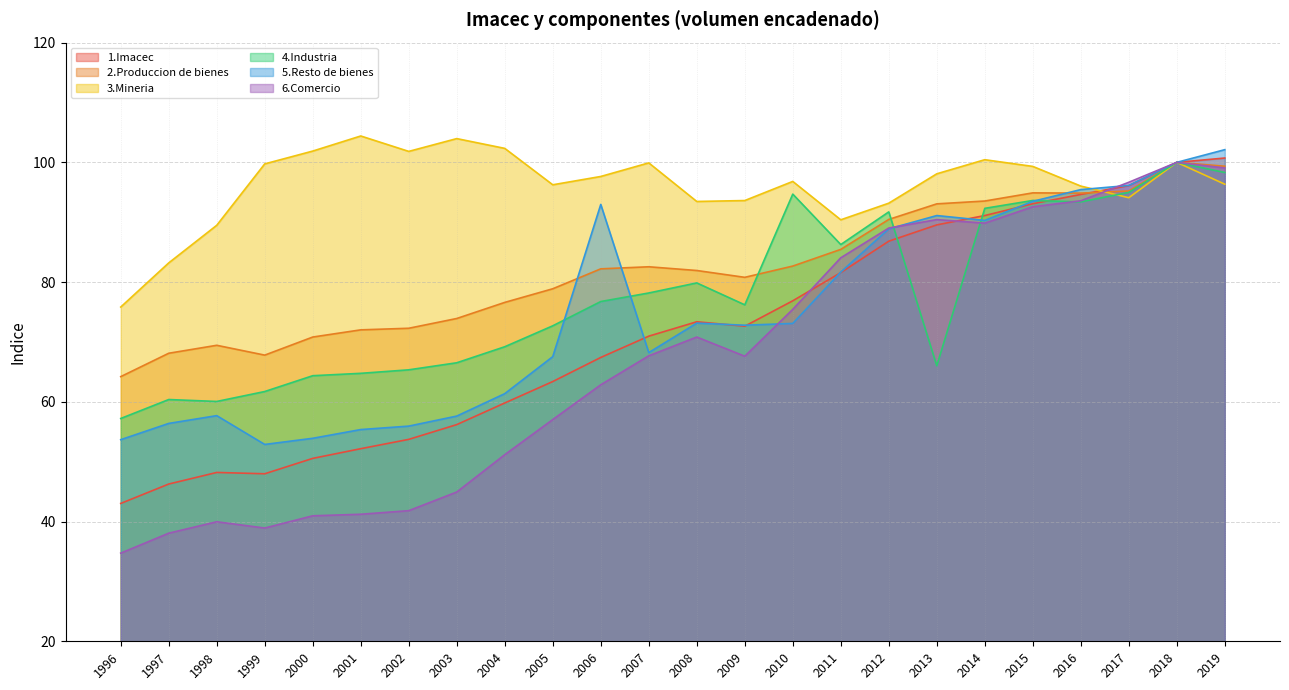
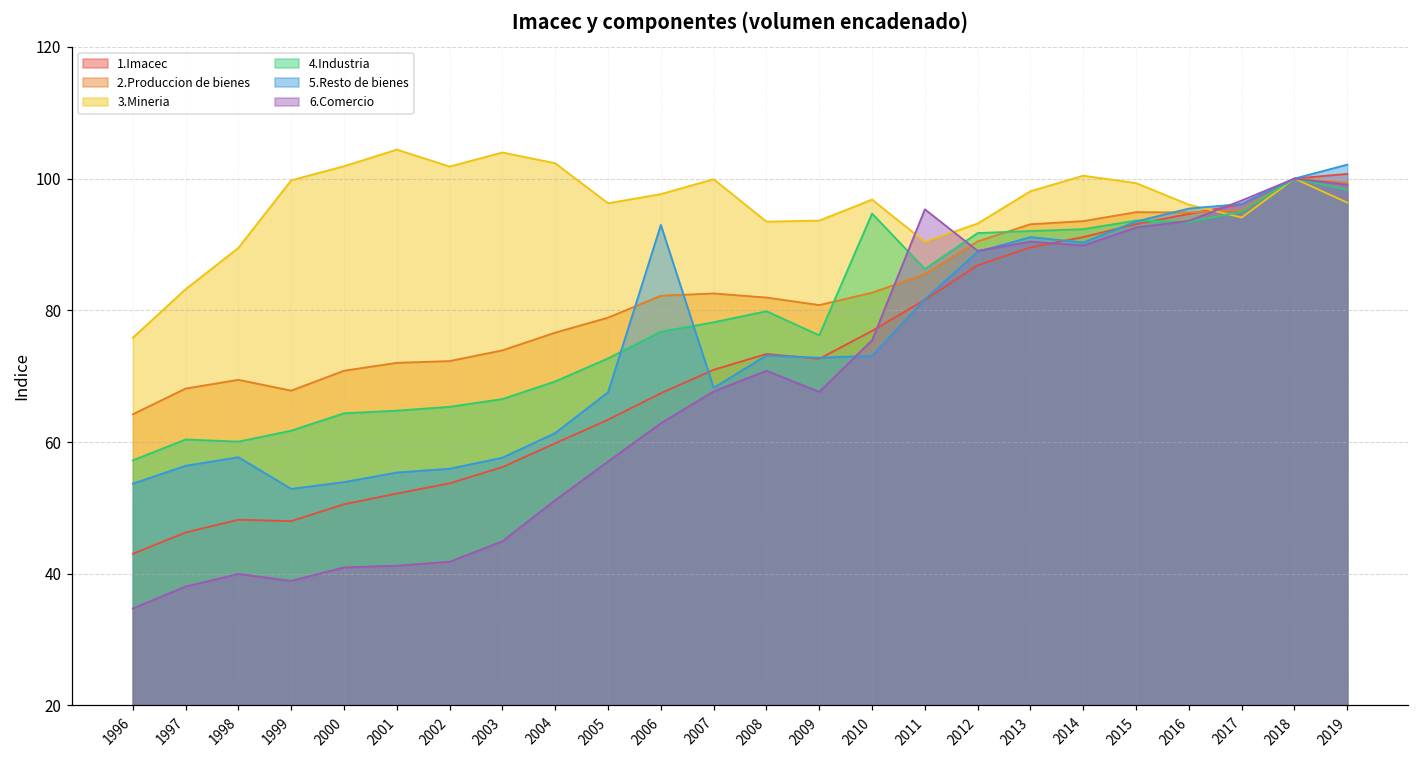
6.Comercio, 2011: 84 -> 95
4.Industria, 2013: 66 -> 92
